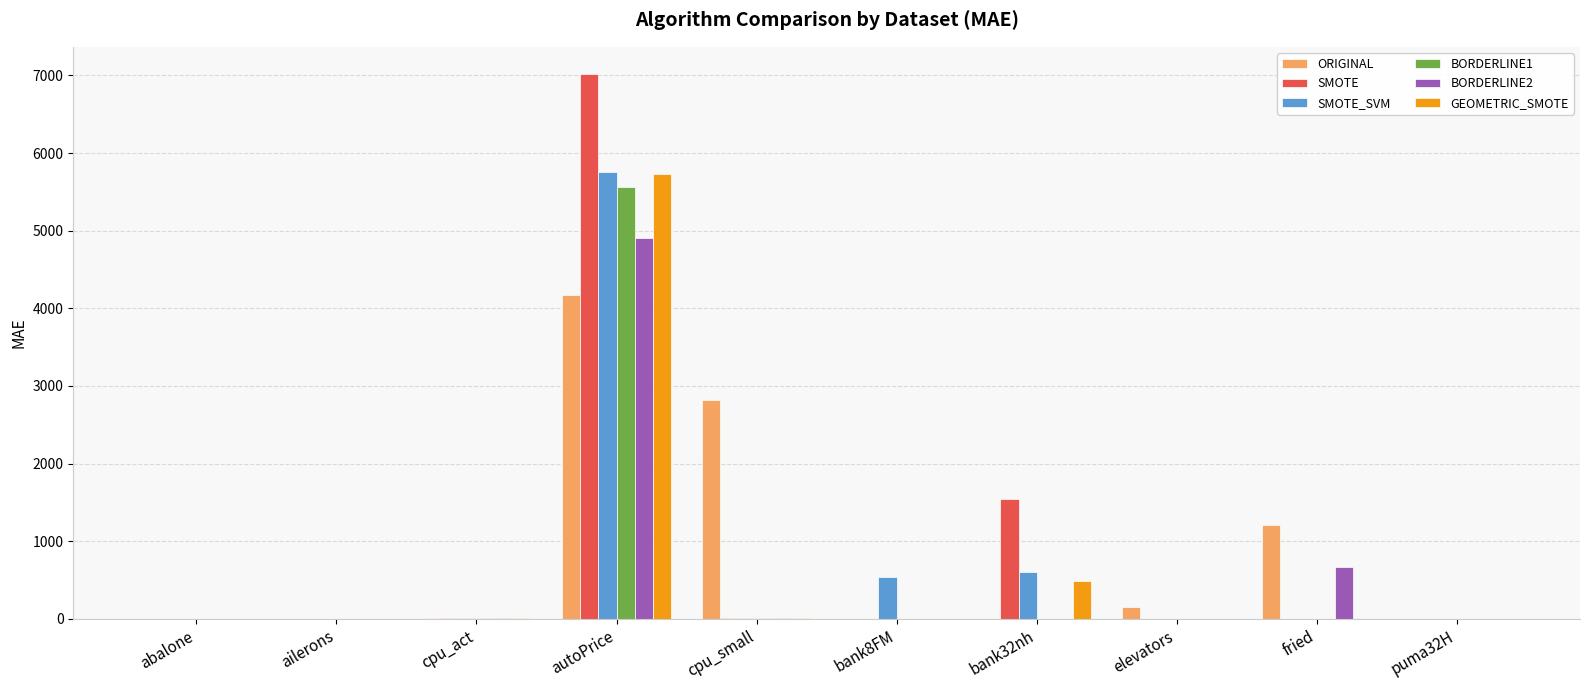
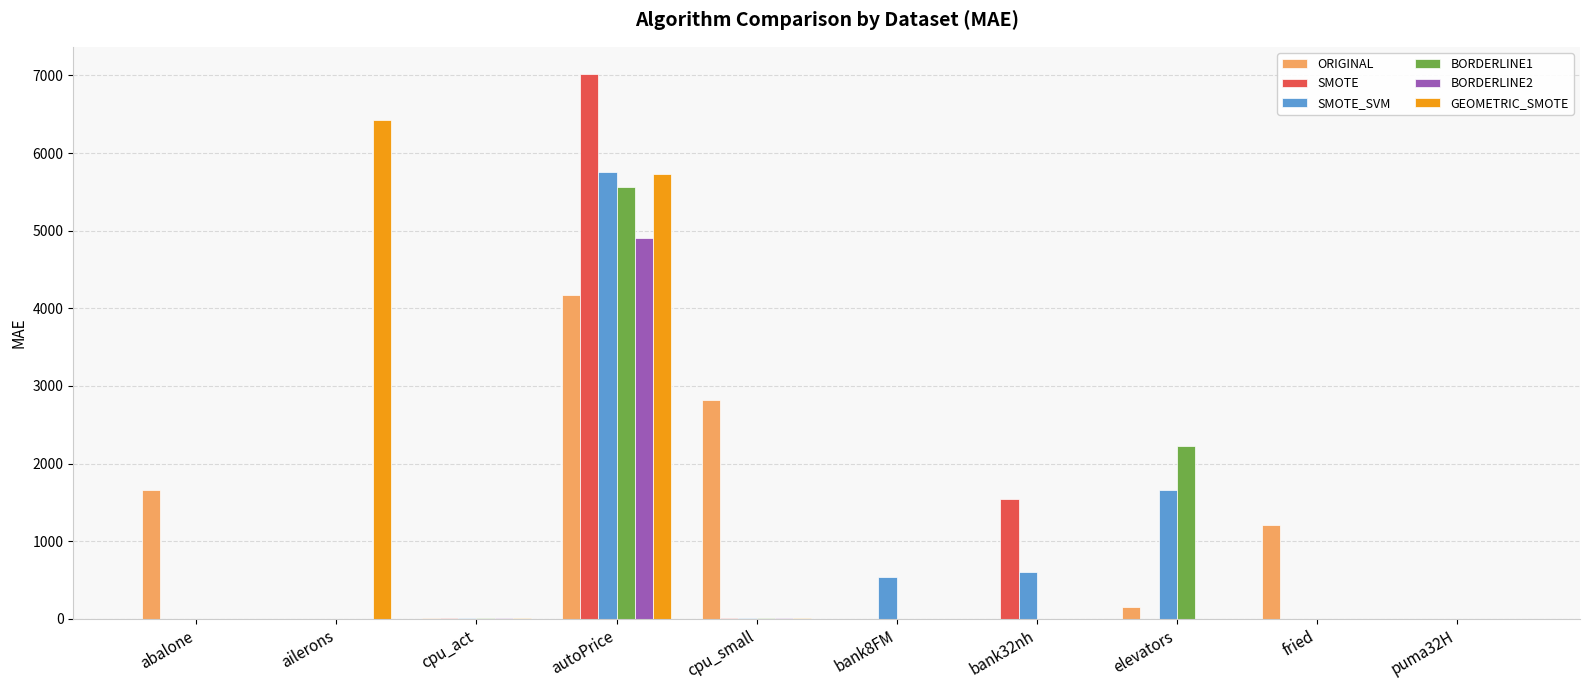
ORIGINAL, abalone: 0 -> 1700
GEOMETRIC_SMOTE, ailerons: 0 -> 6400
GEOMETRIC_SMOTE, bank32nh: 500 -> 0
SMOTE_SVM, elevators: 0 -> 1700
BORDERLINE1, elevators: 0 -> 2200
BORDERLINE2, fried: 700 -> 0
